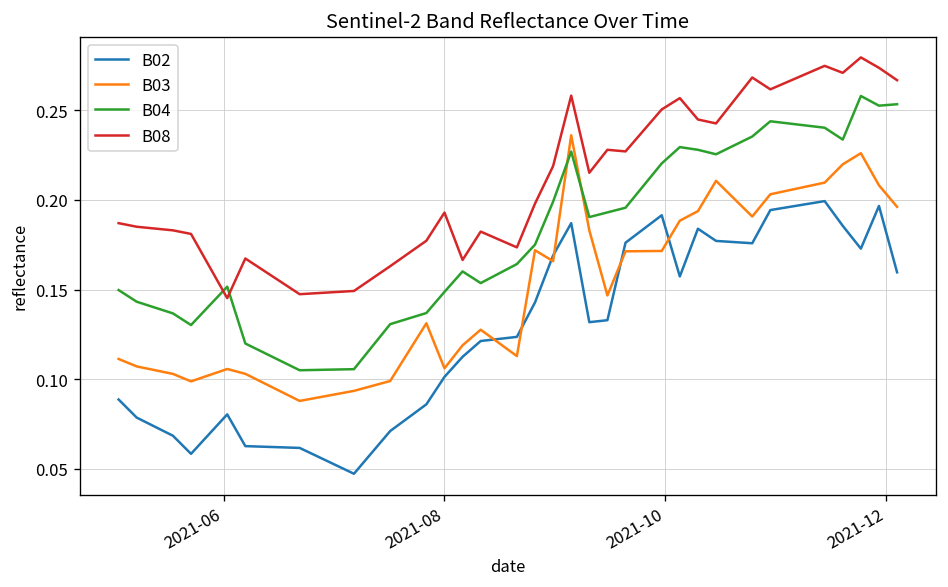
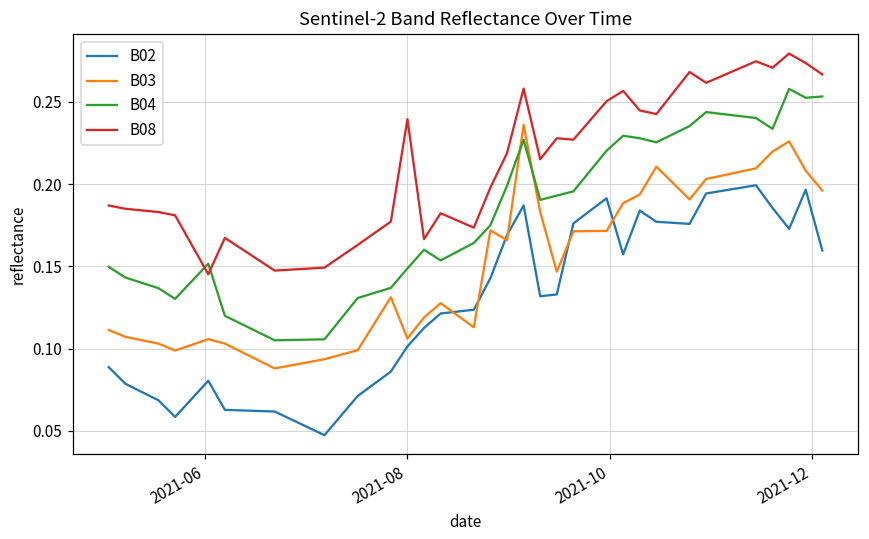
B08, 2021-08: 0.193 -> 0.240
